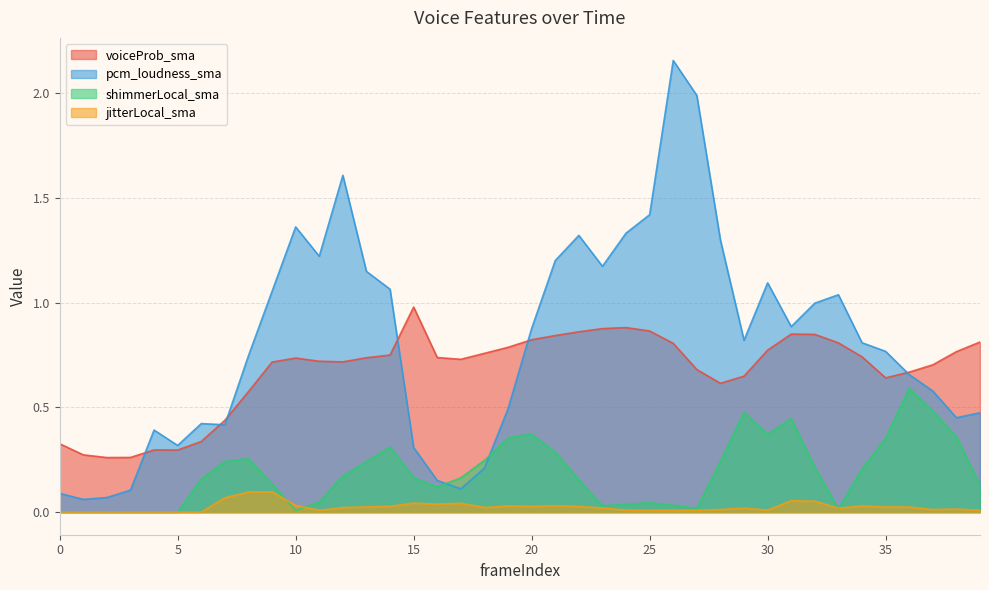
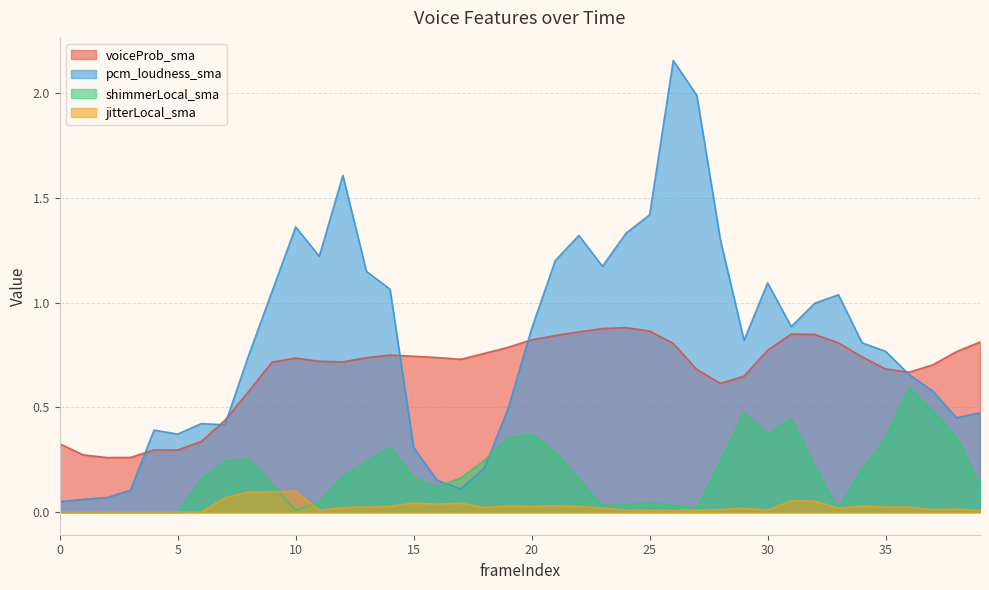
pcm_loudness_sma, 0: 0.09 -> 0.05
pcm_loudness_sma, 5: 0.32 -> 0.37
jitterLocal_sma, 10: 0.03 -> 0.10
voiceProb_sma, 15: 0.98 -> 0.74
voiceProb_sma, 35: 0.64 -> 0.68
